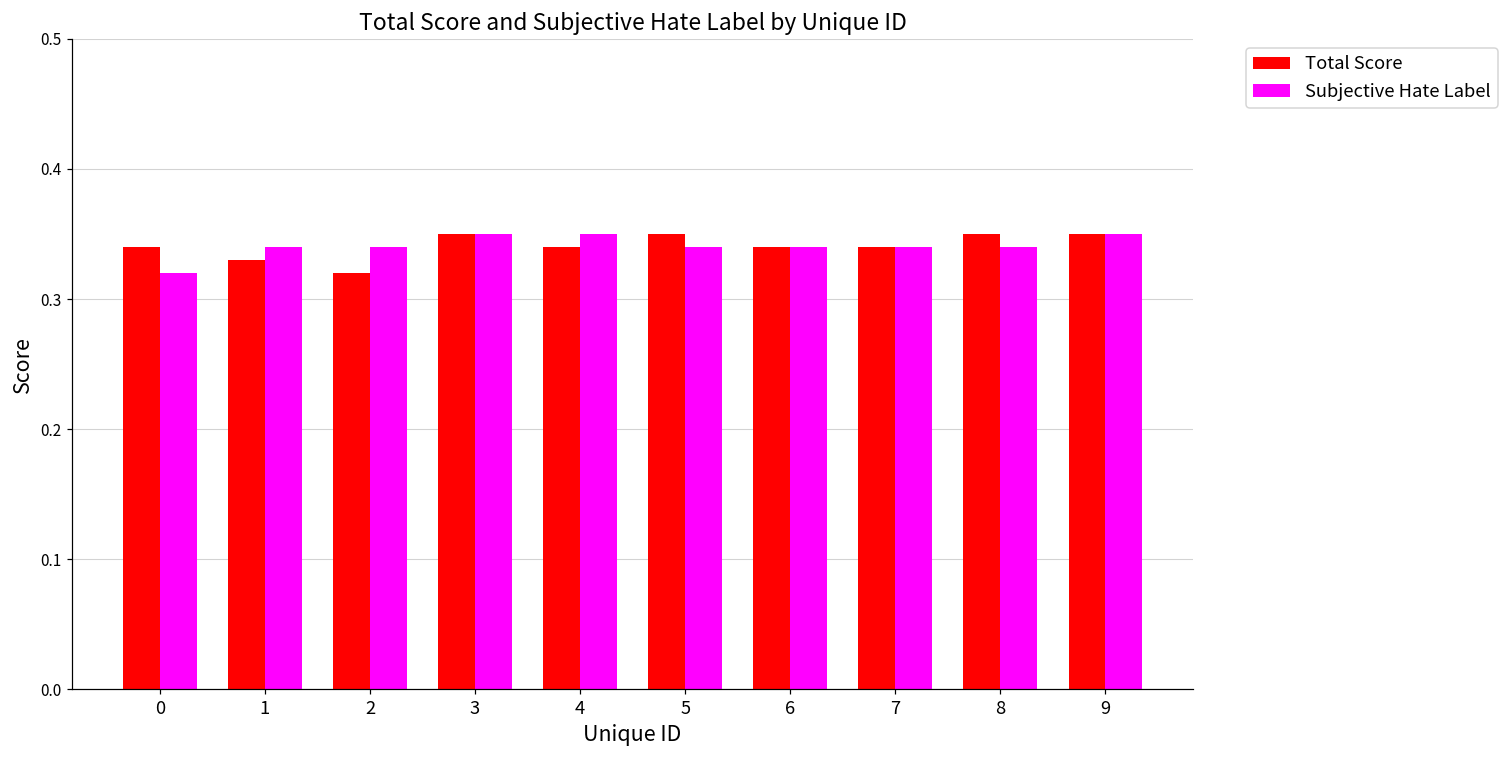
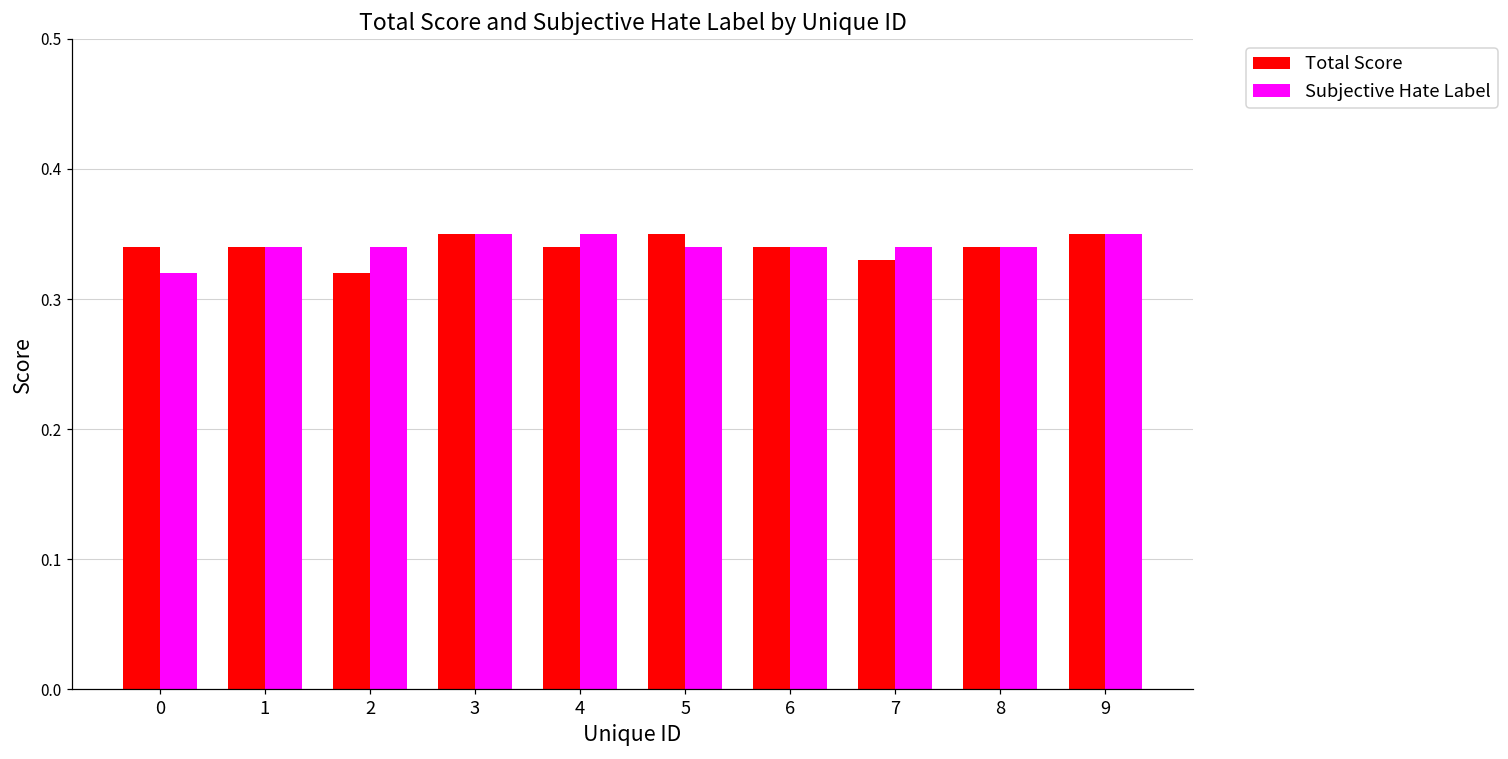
Total Score, 1: 0.33 -> 0.34
Total Score, 7: 0.34 -> 0.33
Total Score, 8: 0.35 -> 0.34
